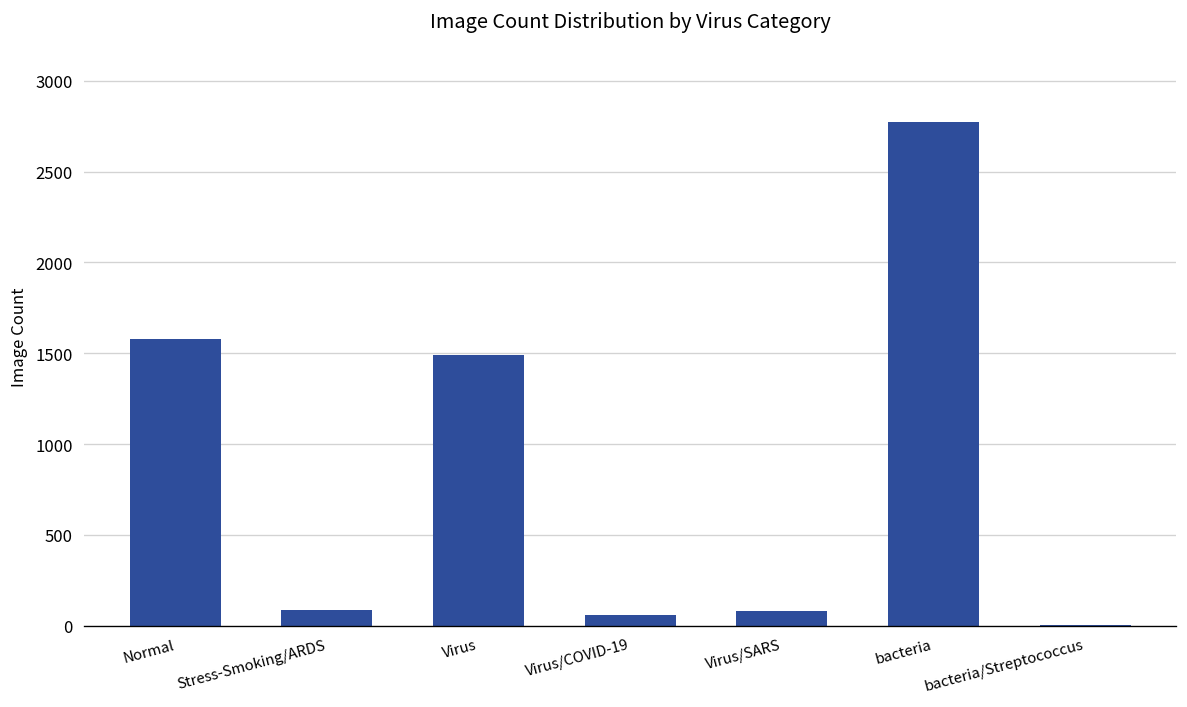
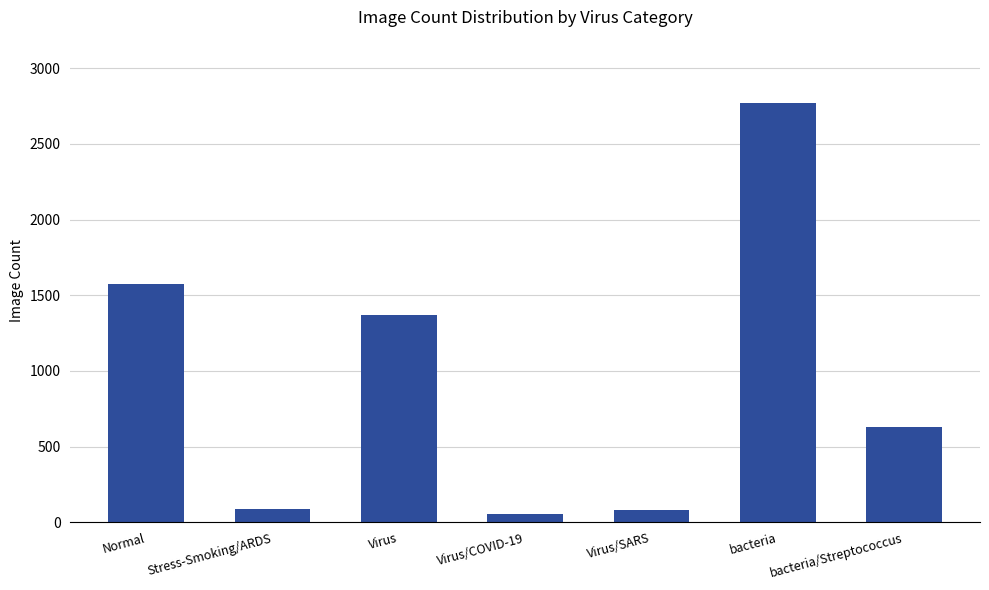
Virus: 1490 -> 1370
bacteria/Streptococcus: 10 -> 630
